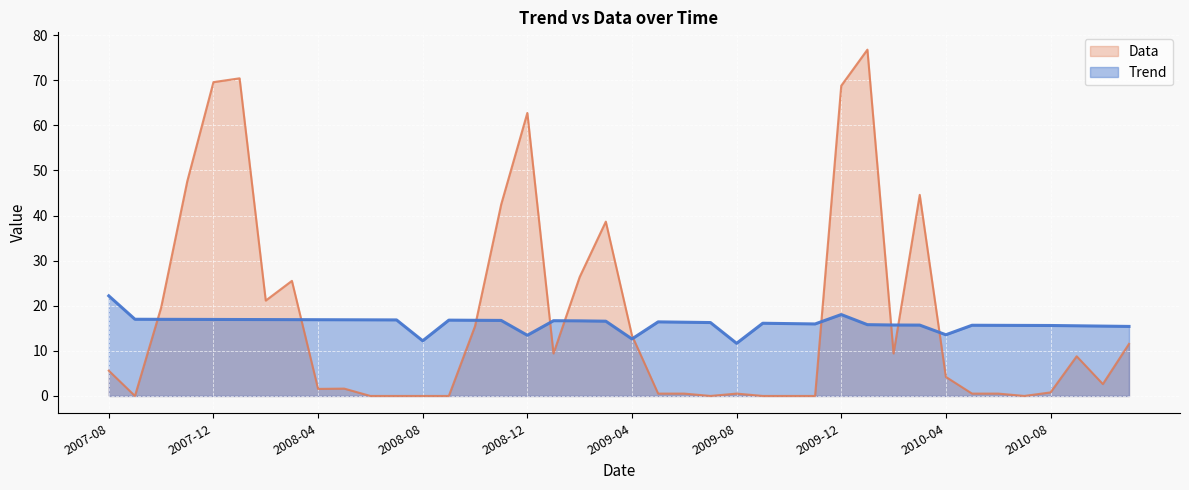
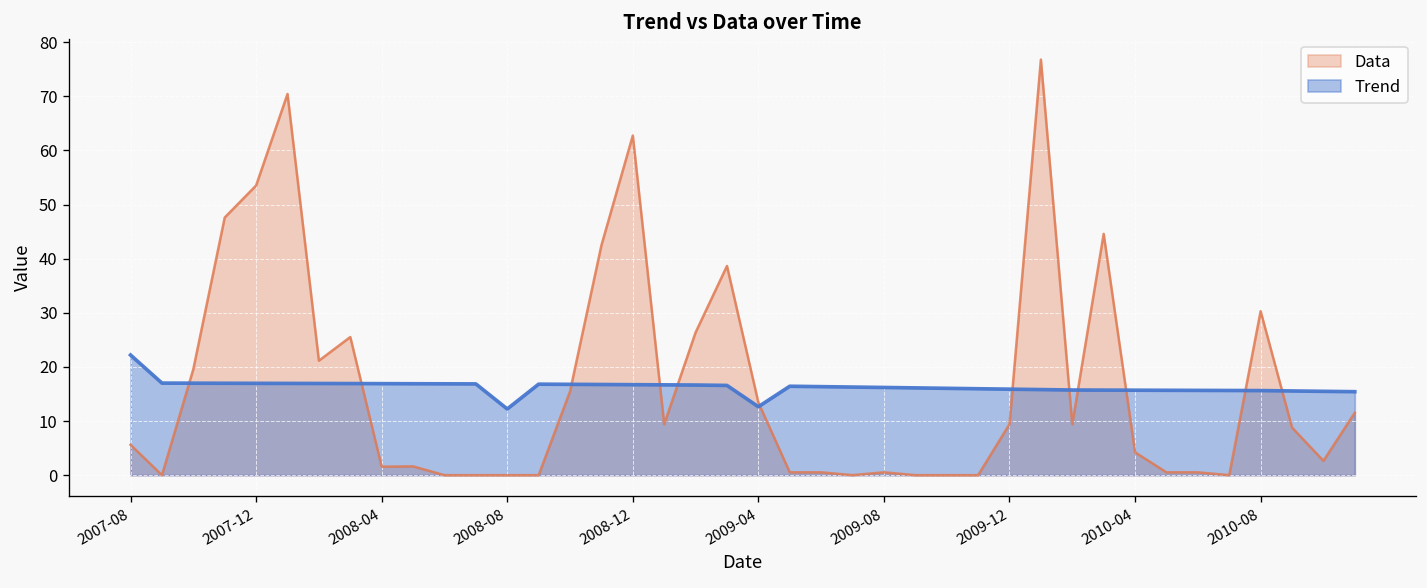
Data, 2007-12: 70 -> 54
Trend, 2008-12: 13 -> 17
Trend, 2009-08: 12 -> 16
Data, 2009-12: 69 -> 9
Trend, 2009-12: 18 -> 16
Trend, 2010-04: 14 -> 16
Data, 2010-08: 1 -> 30
